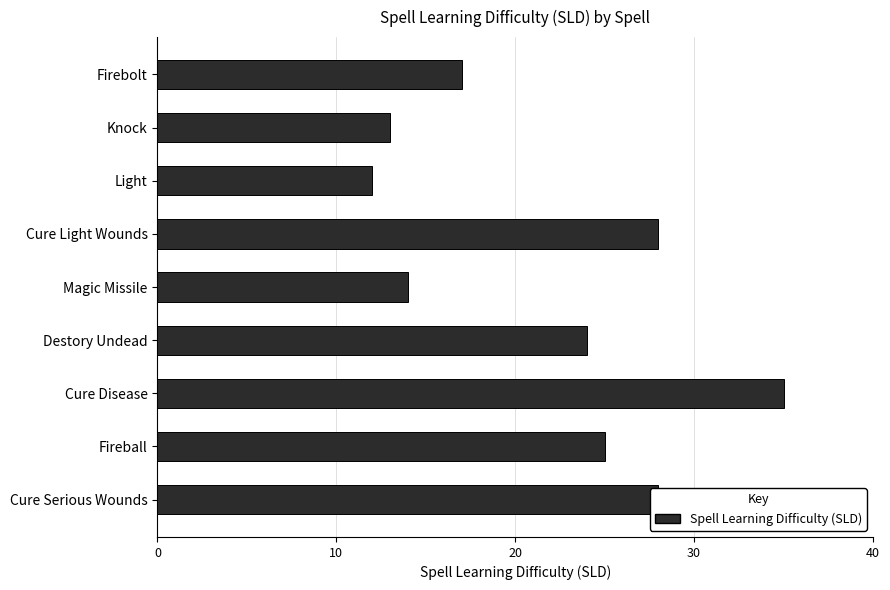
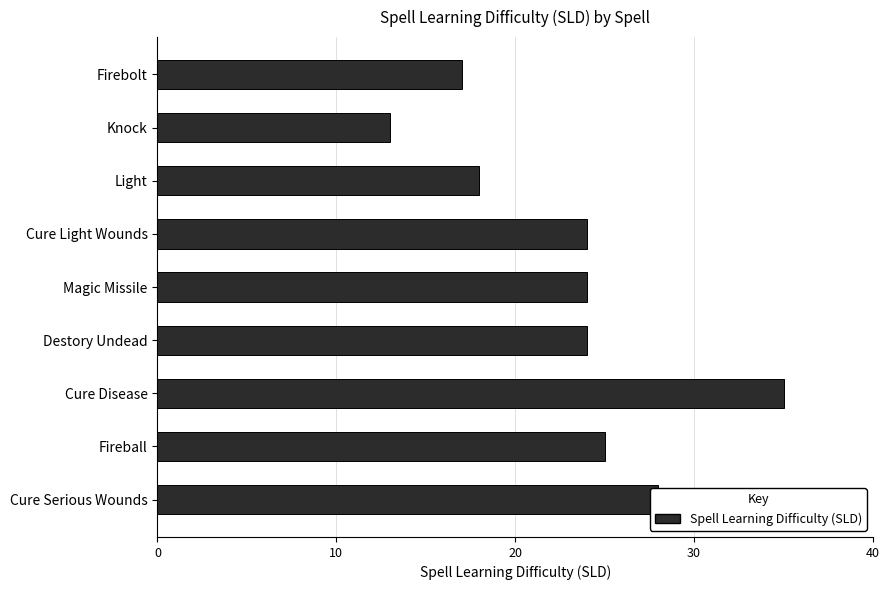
Light: 12 -> 18
Cure Light Wounds: 28 -> 24
Magic Missile: 14 -> 24
